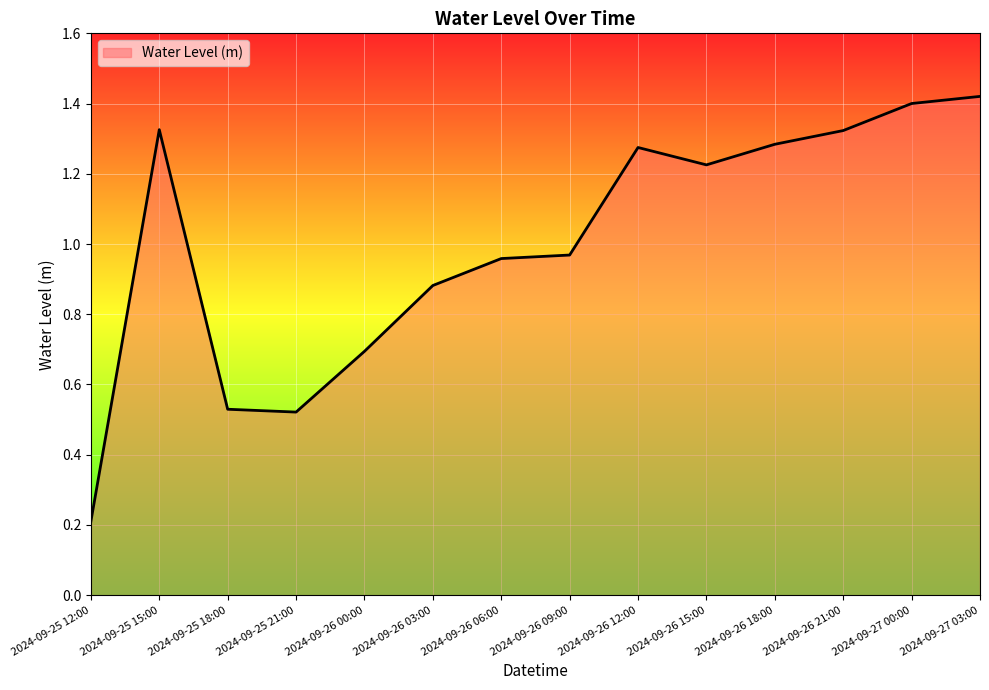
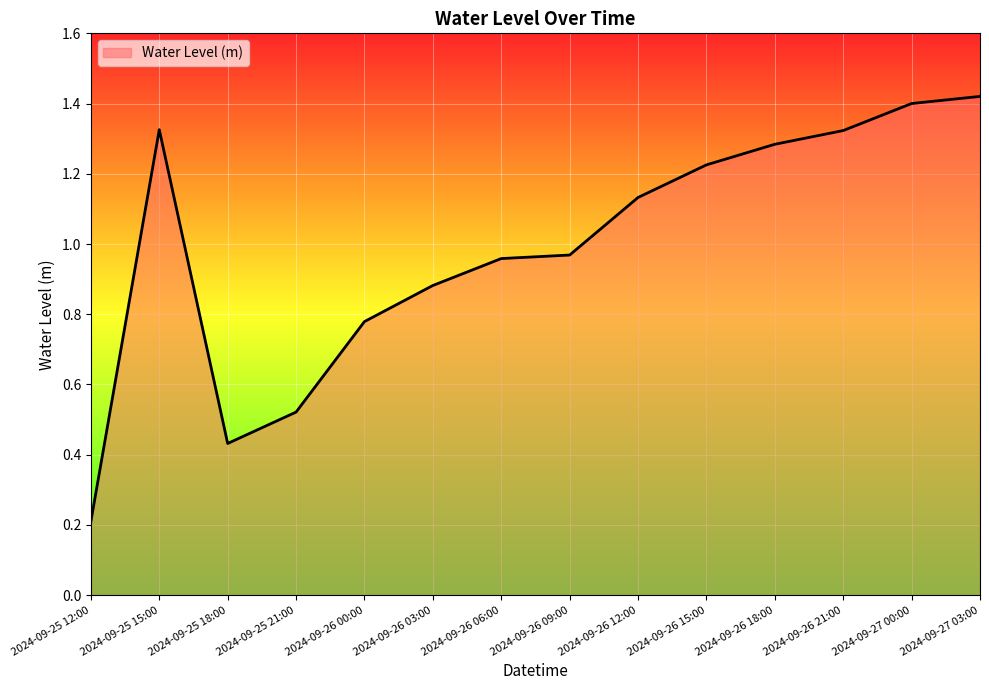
2024-09-25 18:00: 0.53 -> 0.43
2024-09-26 00:00: 0.69 -> 0.78
2024-09-26 12:00: 1.27 -> 1.13
